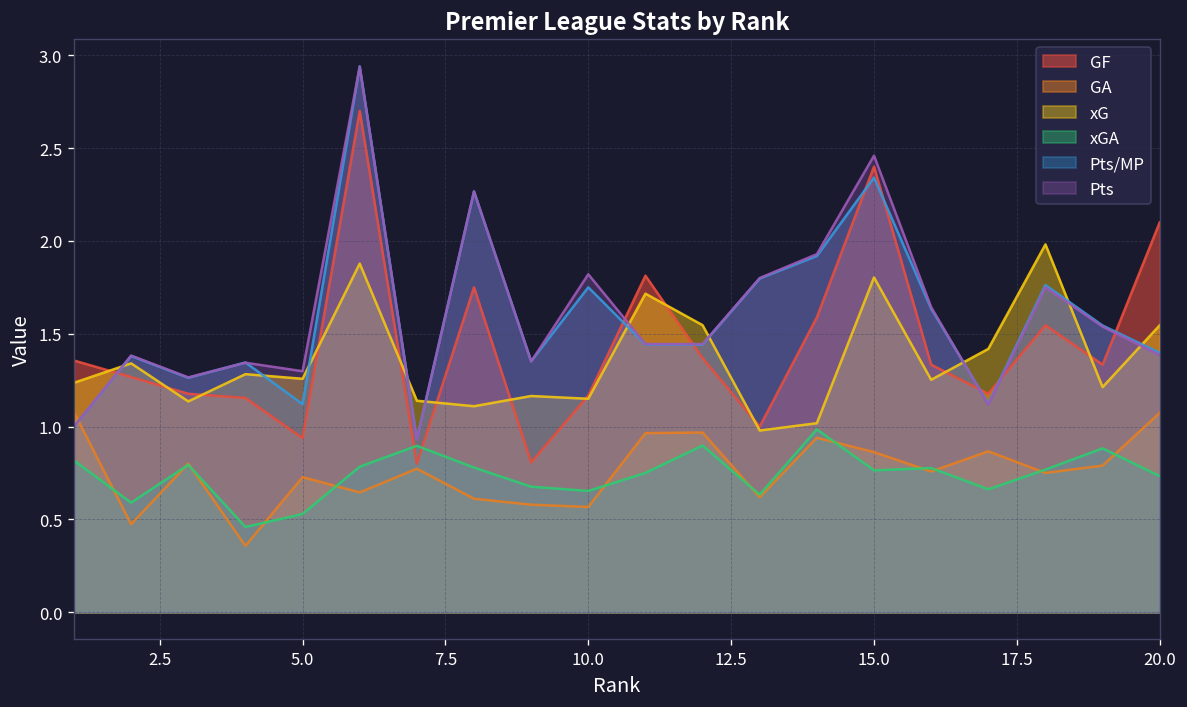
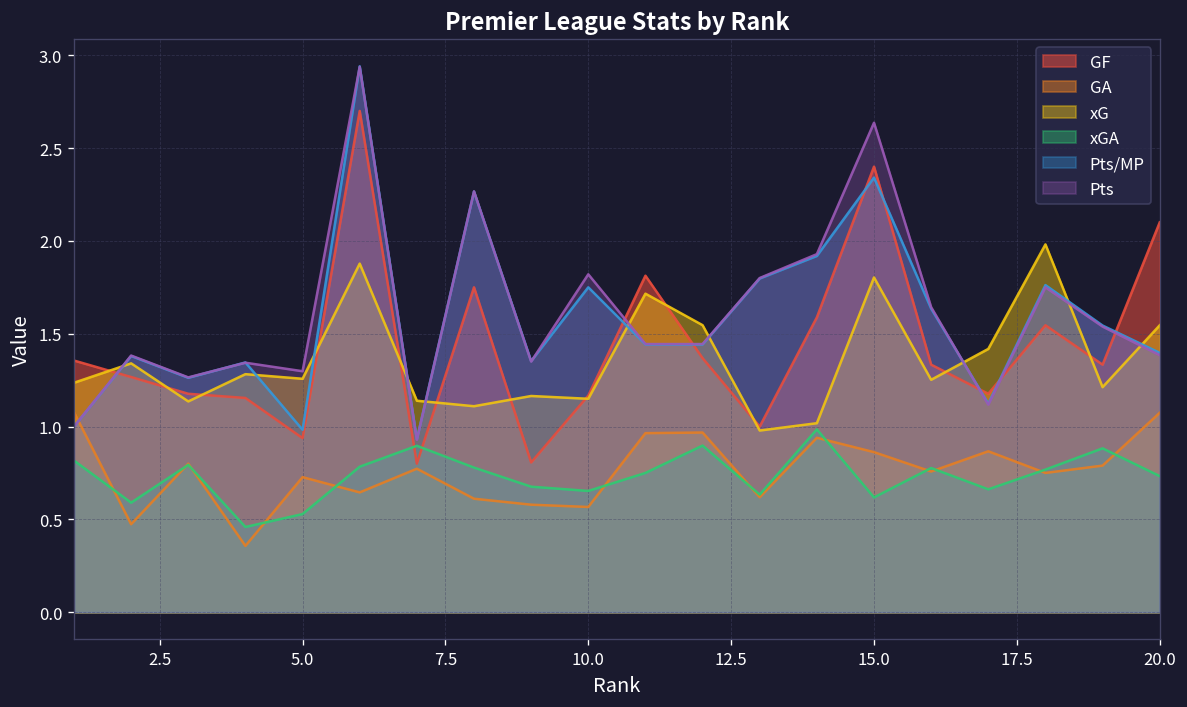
Pts/MP, 5.0: 1.12 -> 0.98
xGA, 15.0: 0.76 -> 0.62
Pts, 15.0: 2.46 -> 2.64
